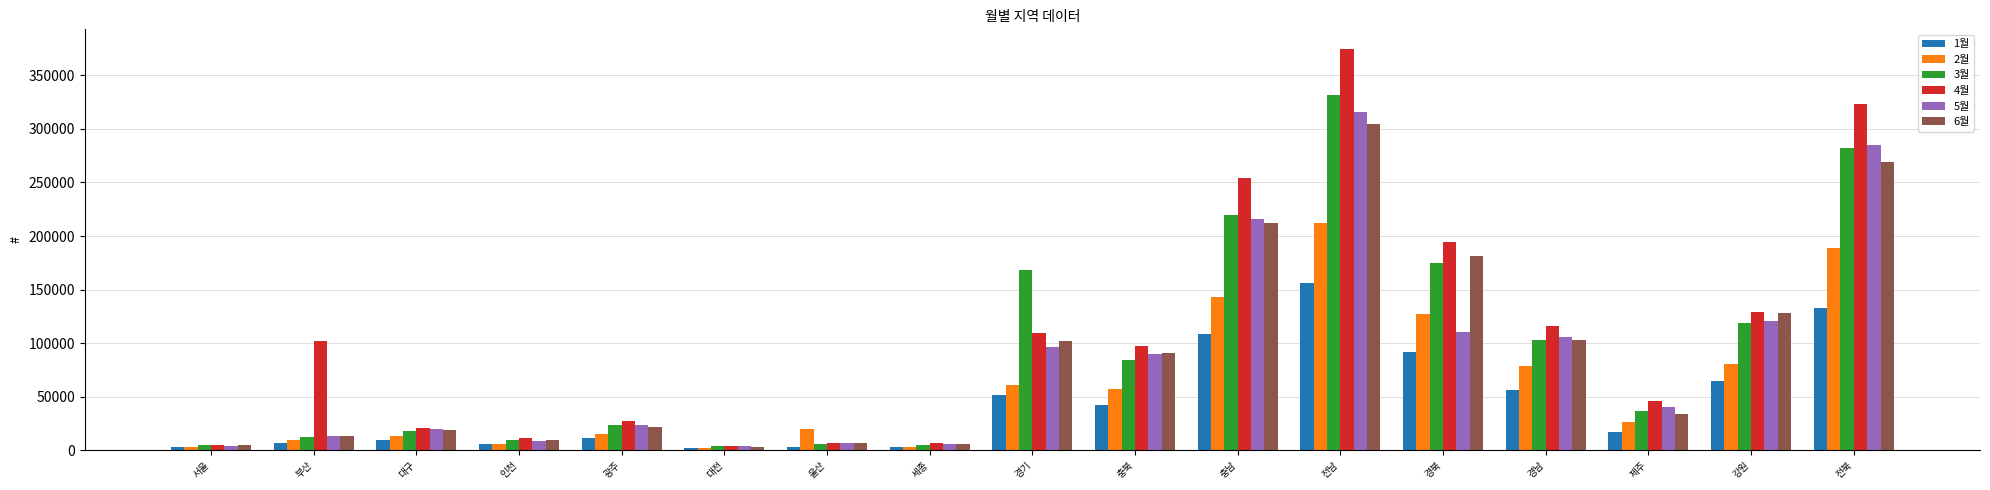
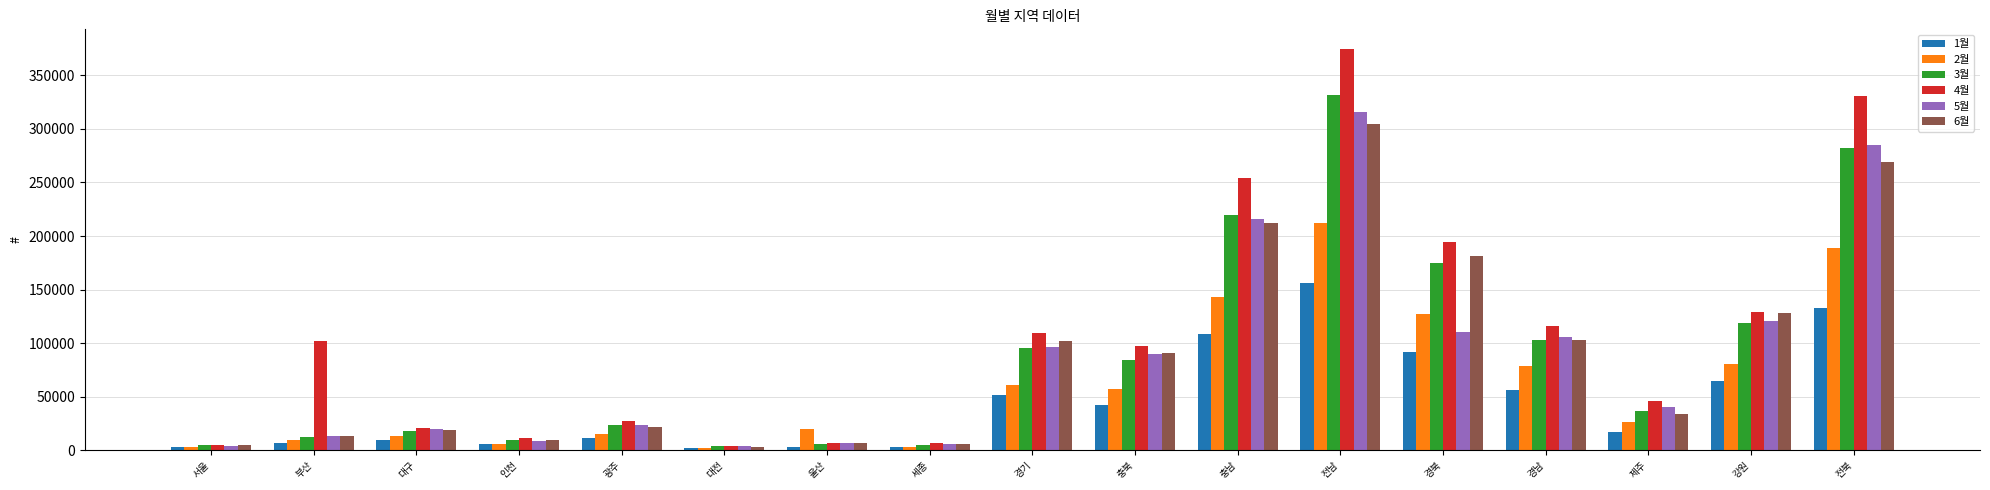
3월, 경기: 168000 -> 96000
4월, 전북: 323000 -> 331000
